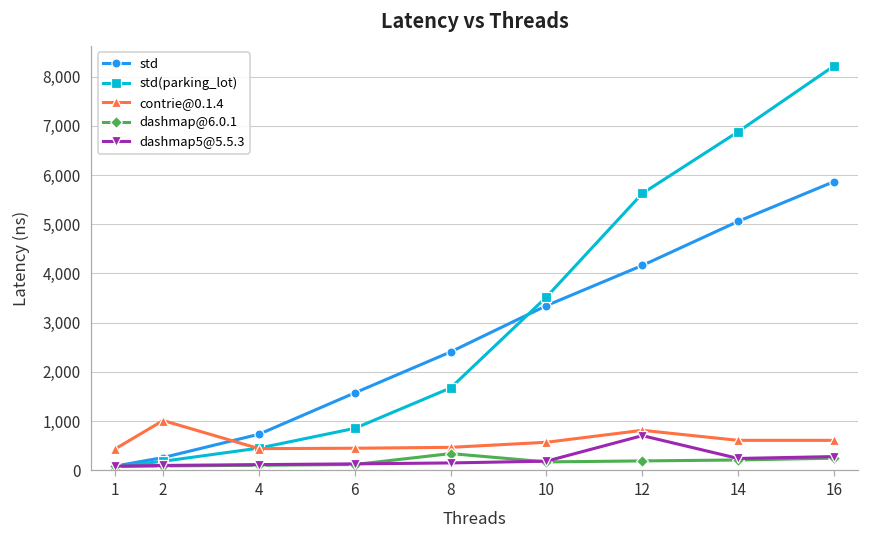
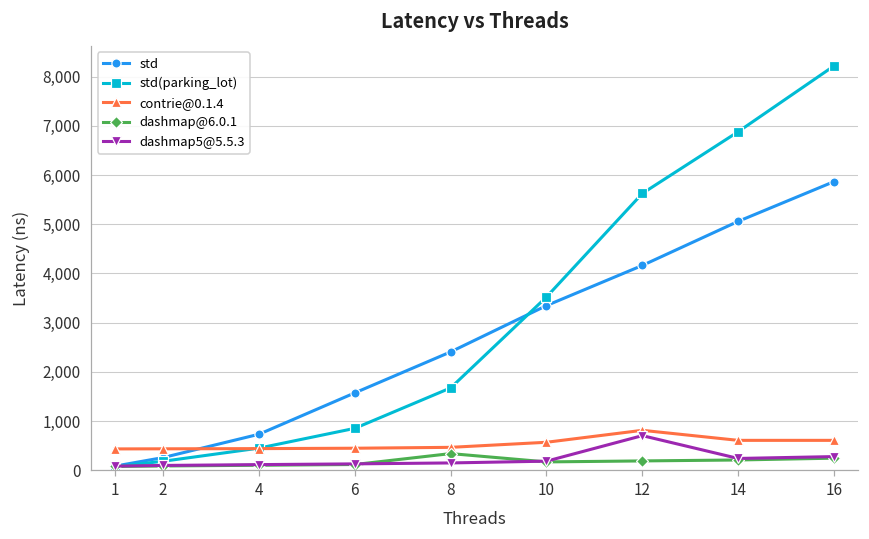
contrie@0.1.4, 2: 1,000 -> 400
